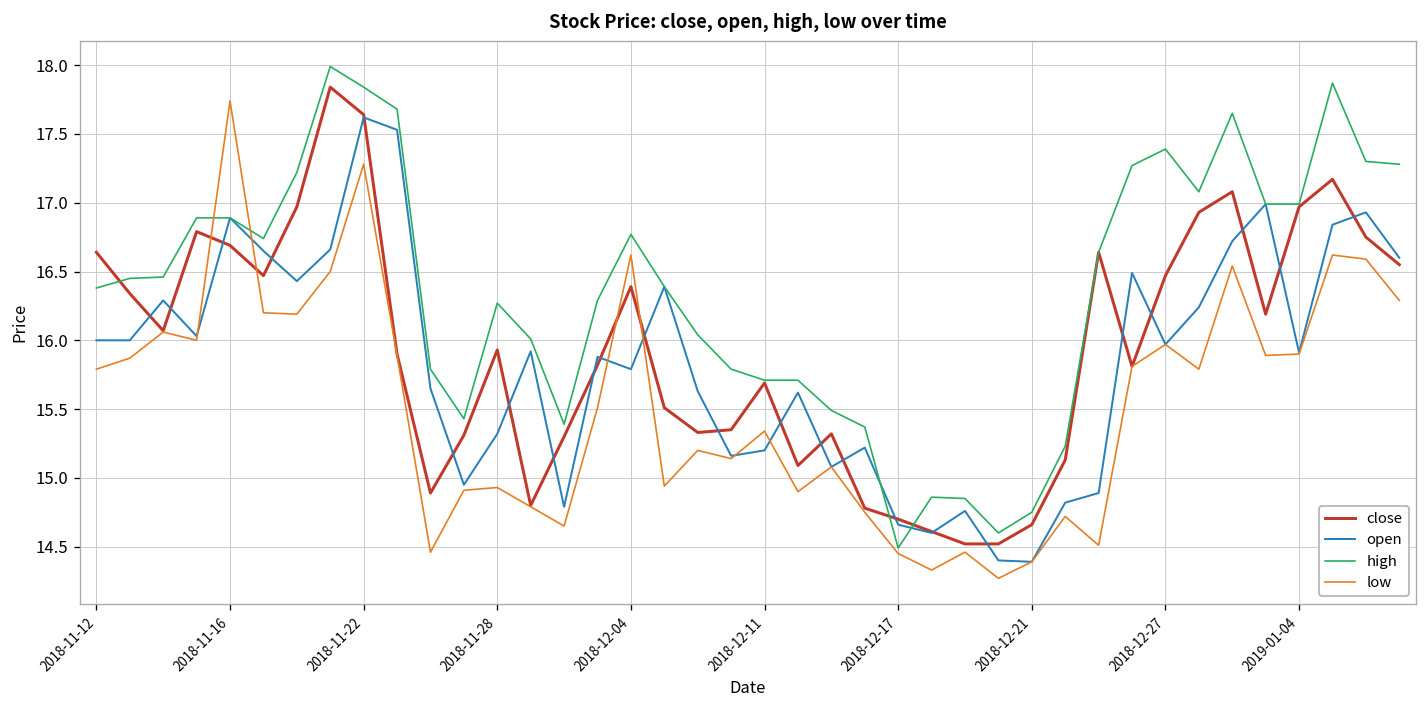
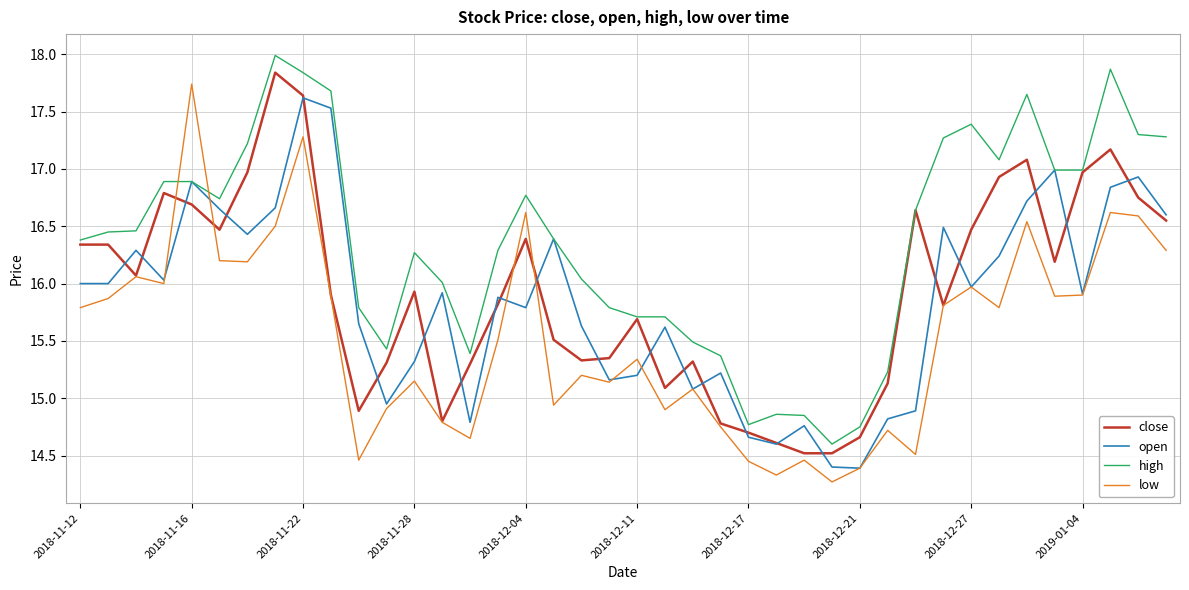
close, 2018-11-12: 16.64 -> 16.34
low, 2018-11-28: 14.93 -> 15.15
high, 2018-12-17: 14.49 -> 14.77
